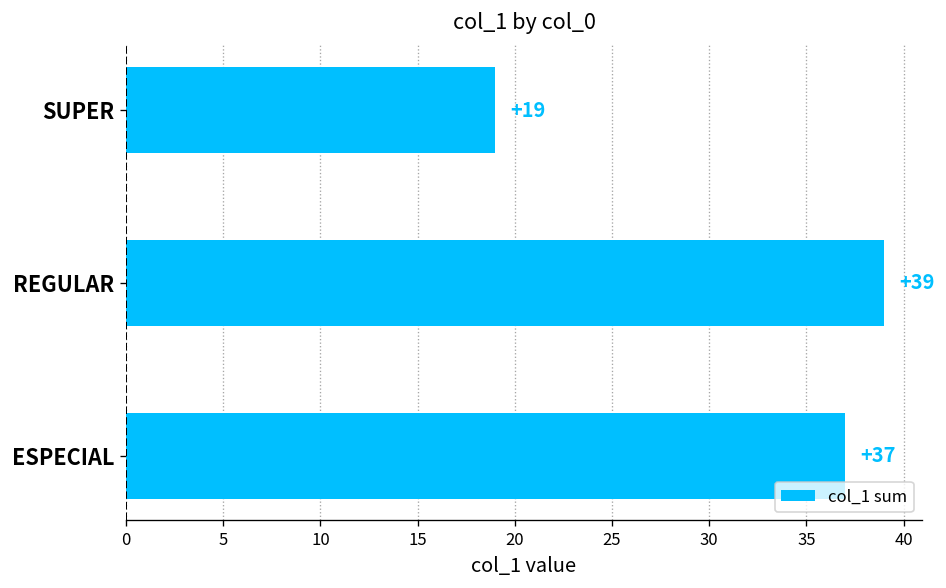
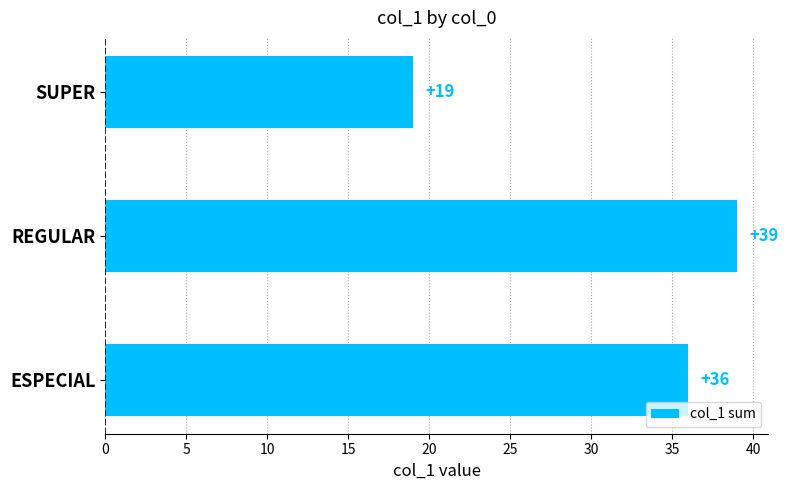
ESPECIAL: +37 -> +36
